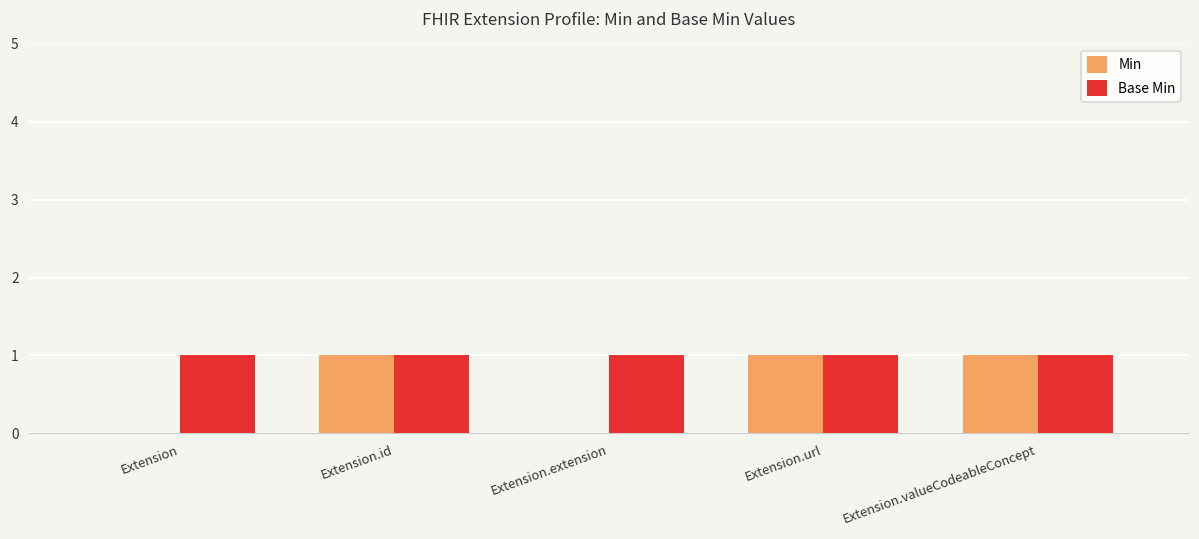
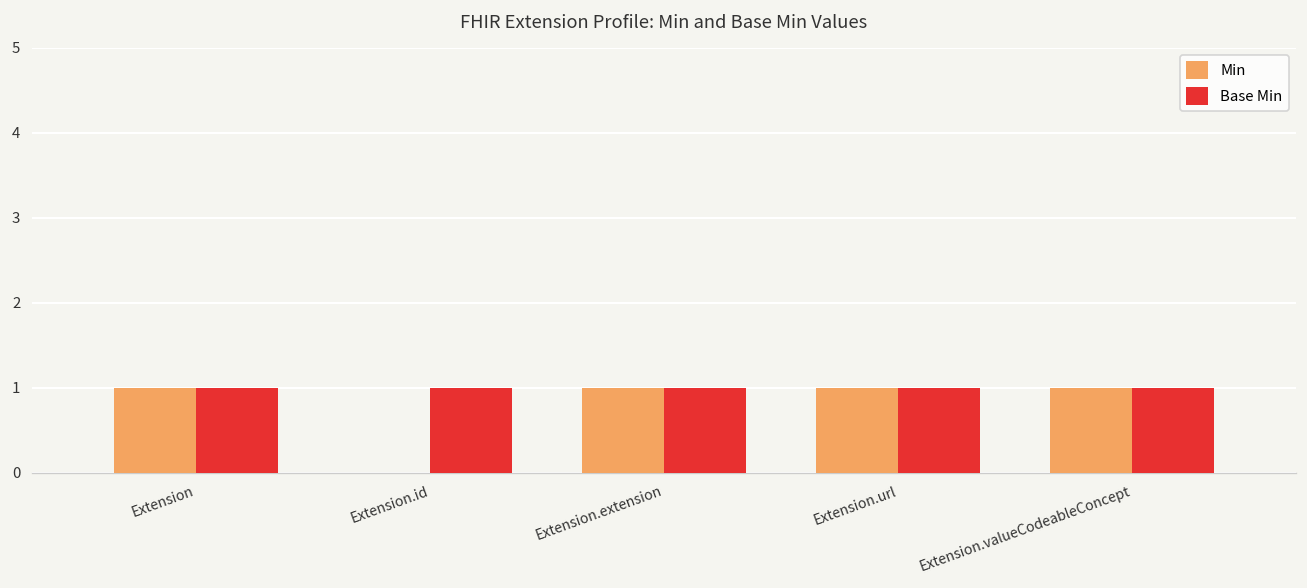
Min, Extension: 0 -> 1
Min, Extension.id: 1 -> 0
Min, Extension.extension: 0 -> 1
